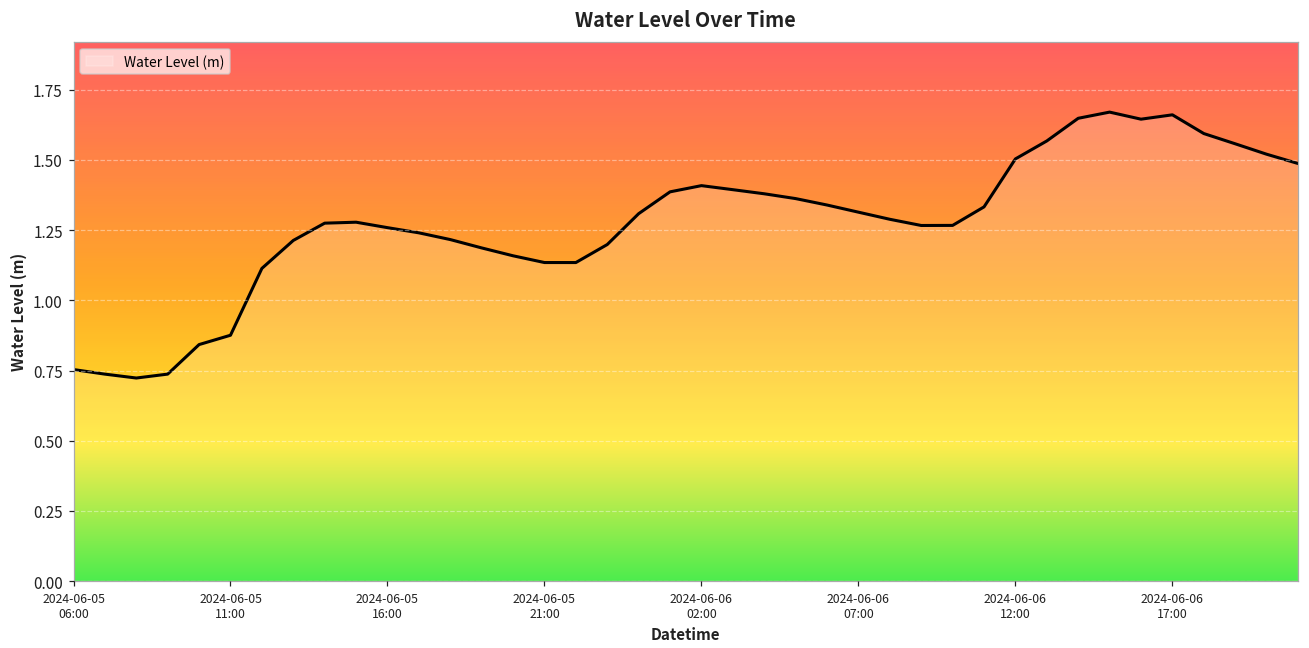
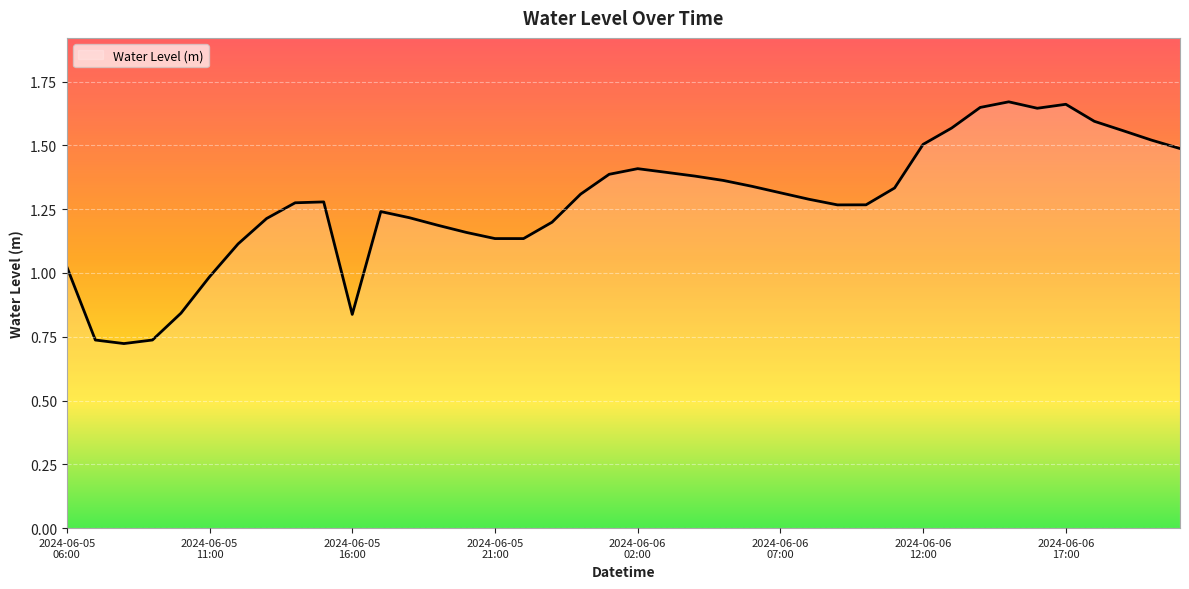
2024-06-05 06:00: 0.75 -> 1.02
2024-06-05 11:00: 0.88 -> 0.98
2024-06-05 16:00: 1.26 -> 0.84
